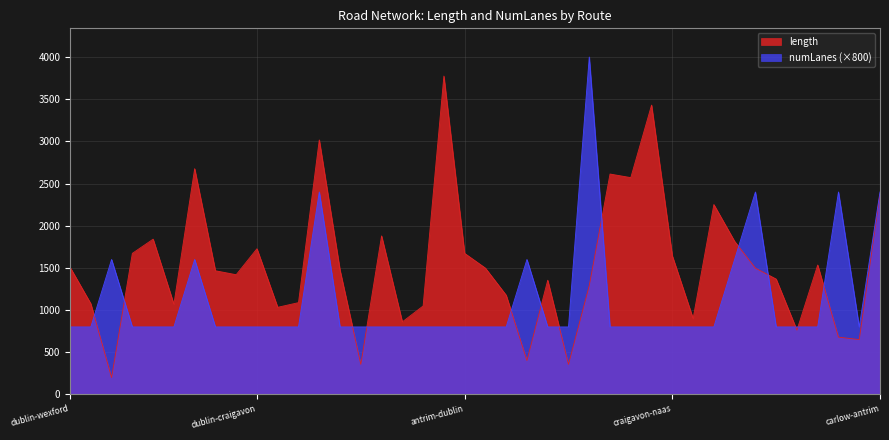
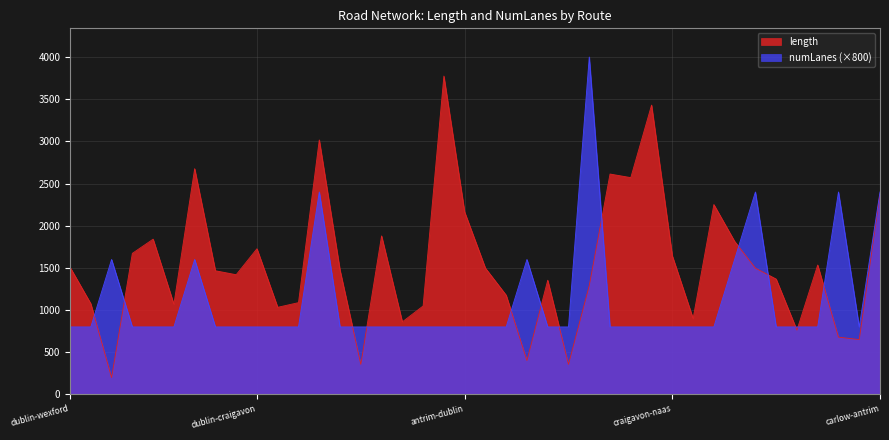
length, antrim-dublin: 1700 -> 2200
